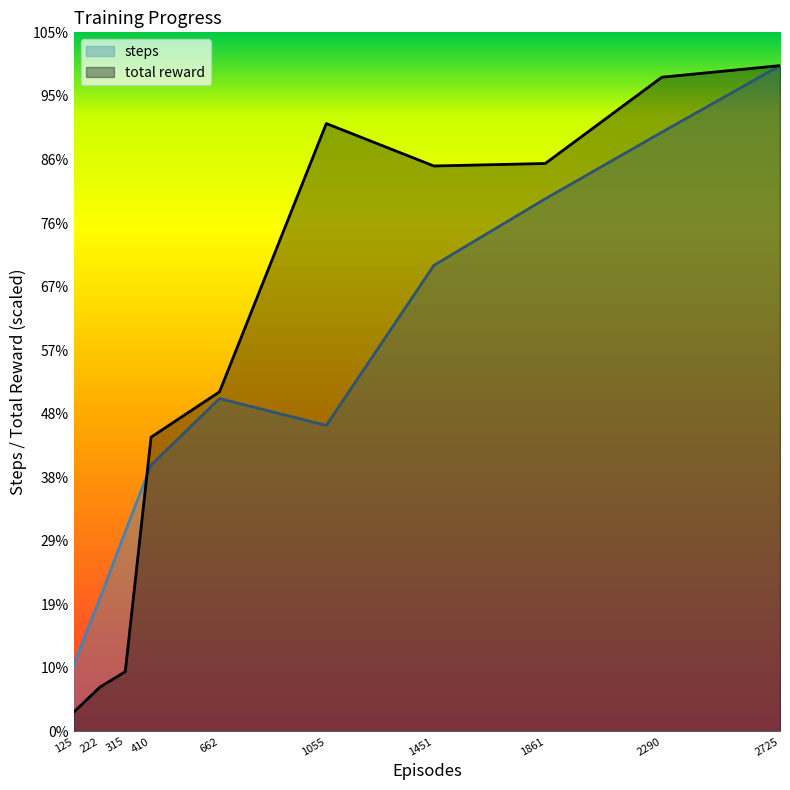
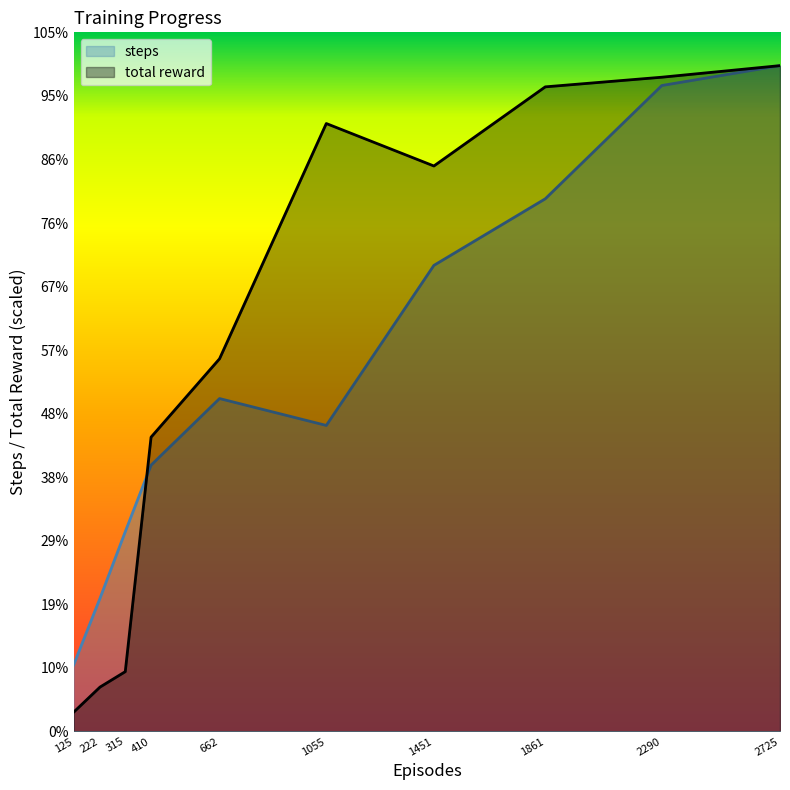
total reward, 662: 51% -> 56%
total reward, 1861: 85% -> 97%
steps, 2290: 90% -> 97%
